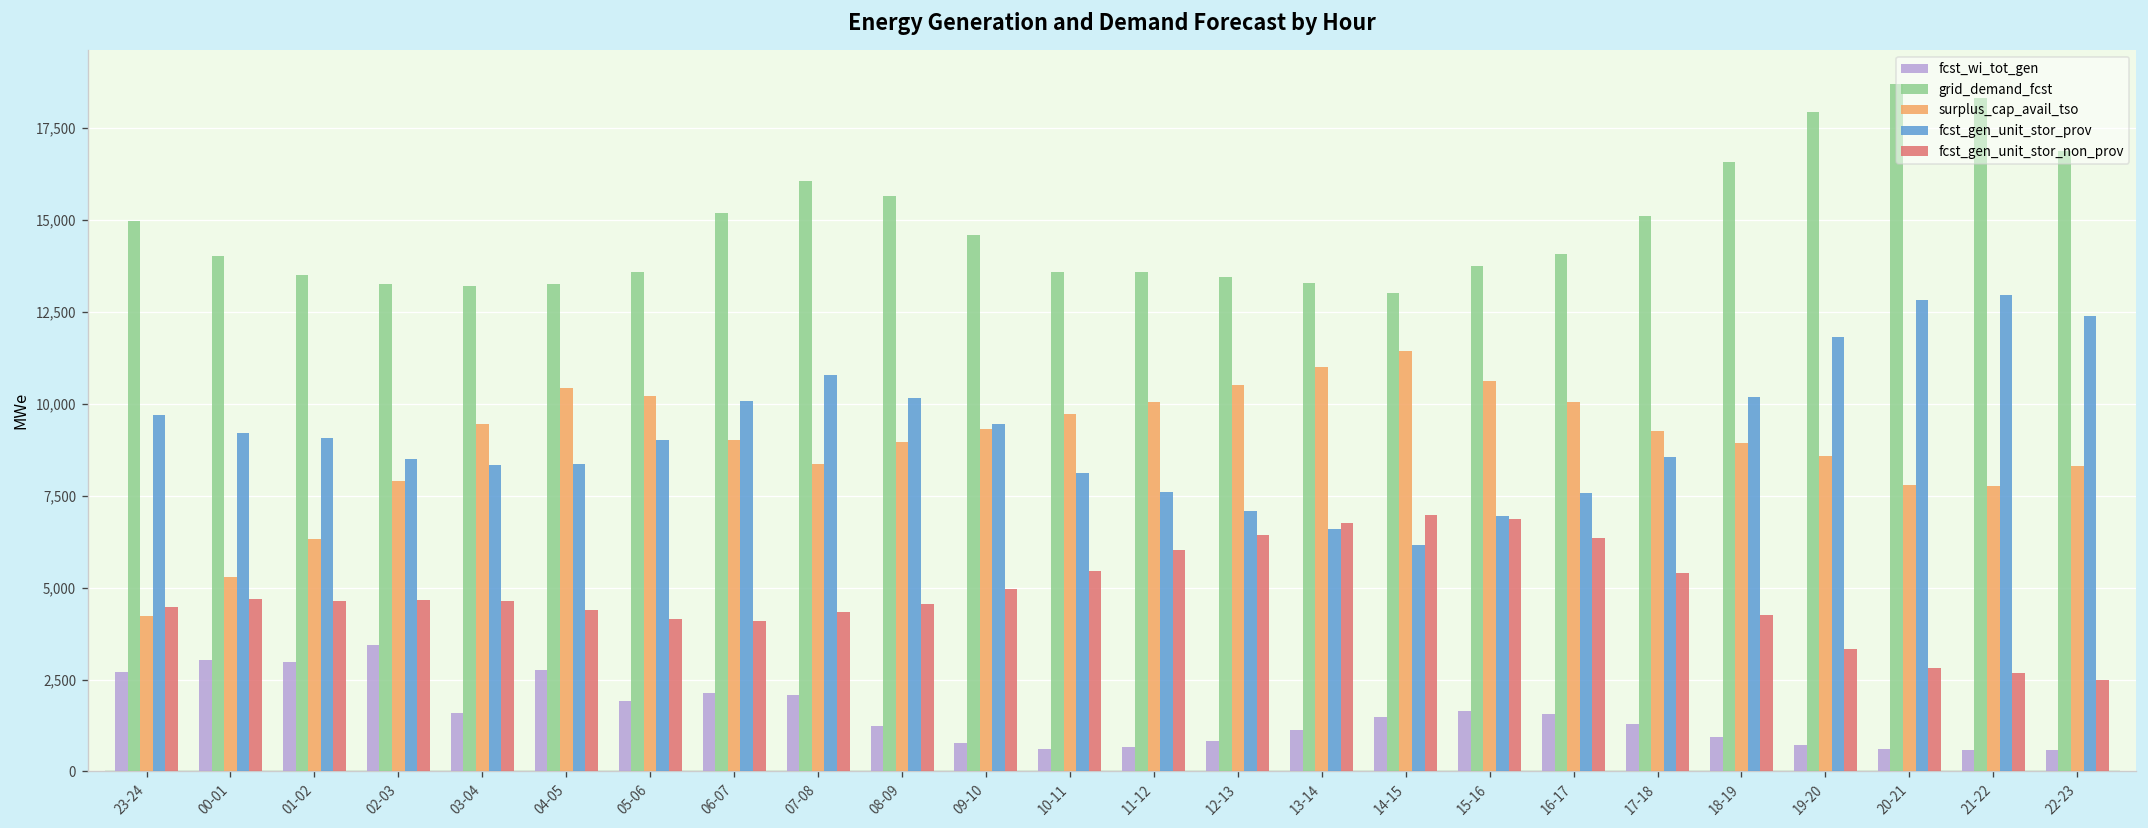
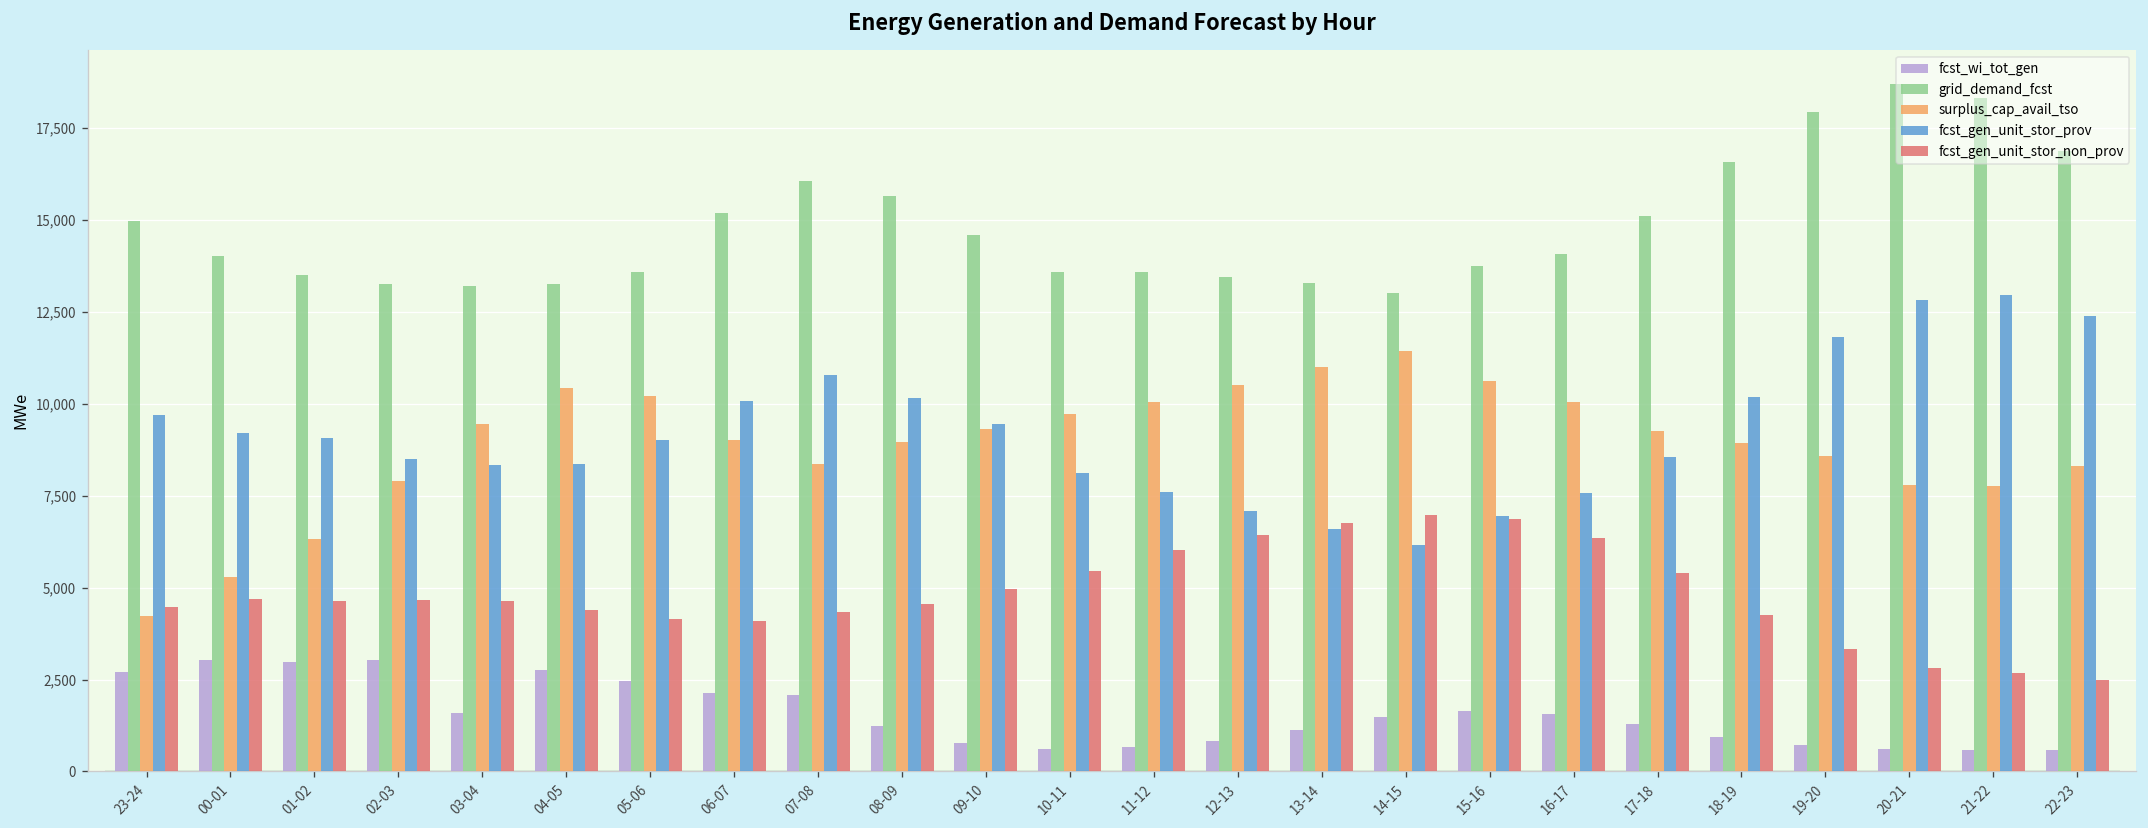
fcst_wi_tot_gen, 02-03: 3,400 -> 3,000
fcst_wi_tot_gen, 05-06: 1,900 -> 2,400
